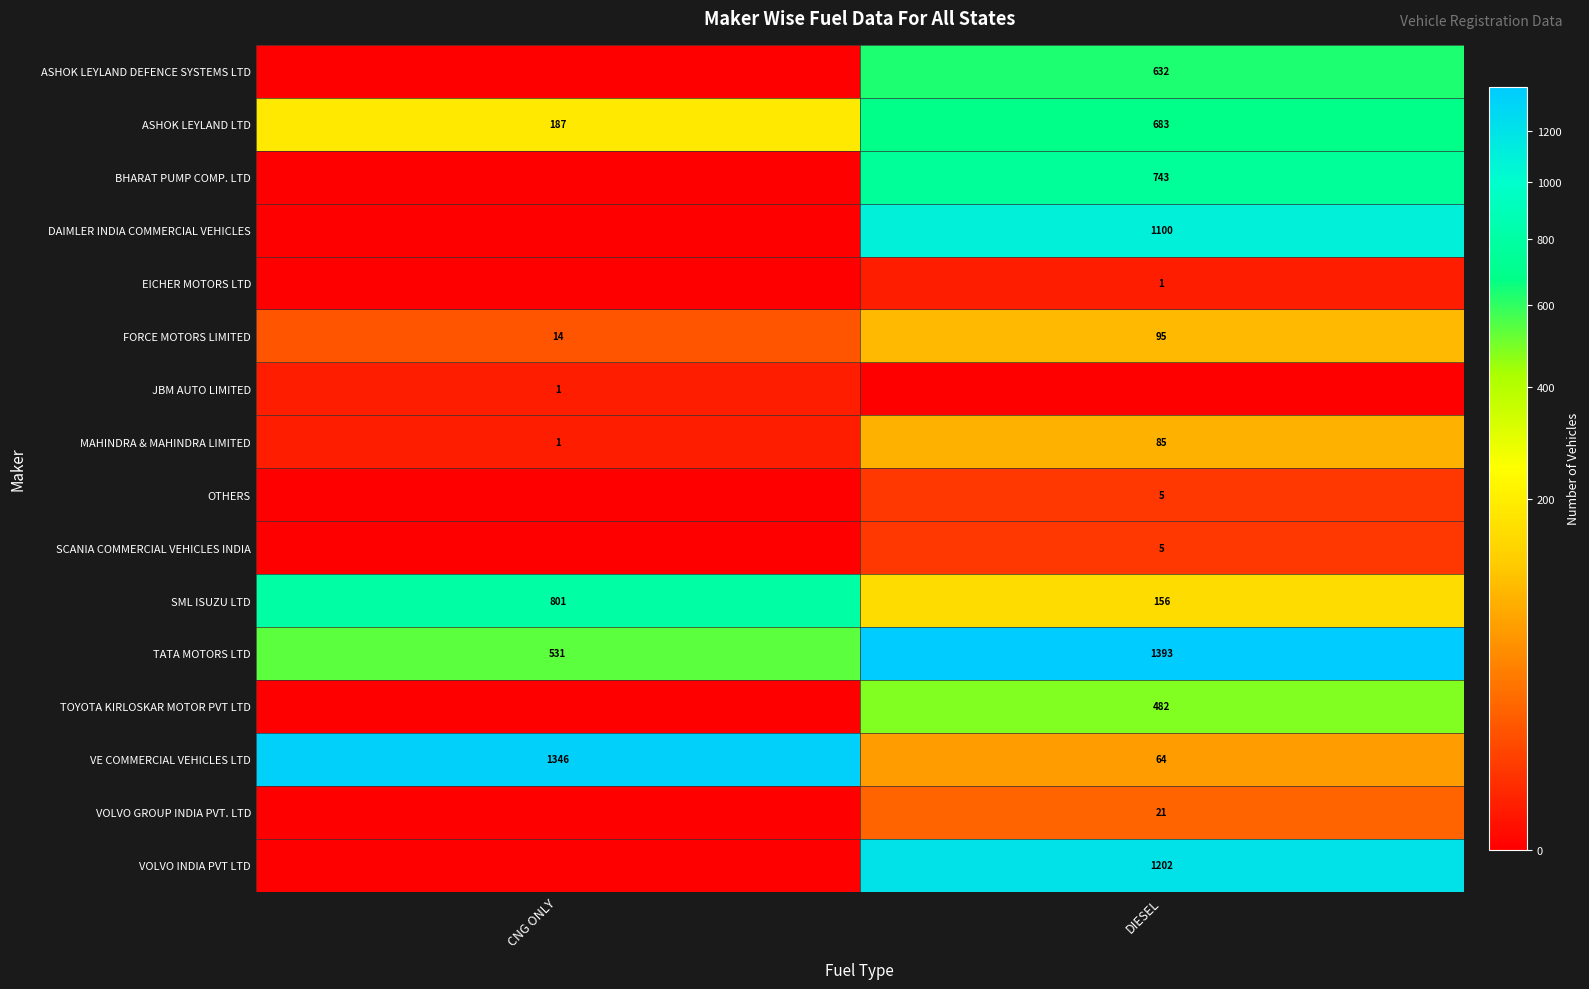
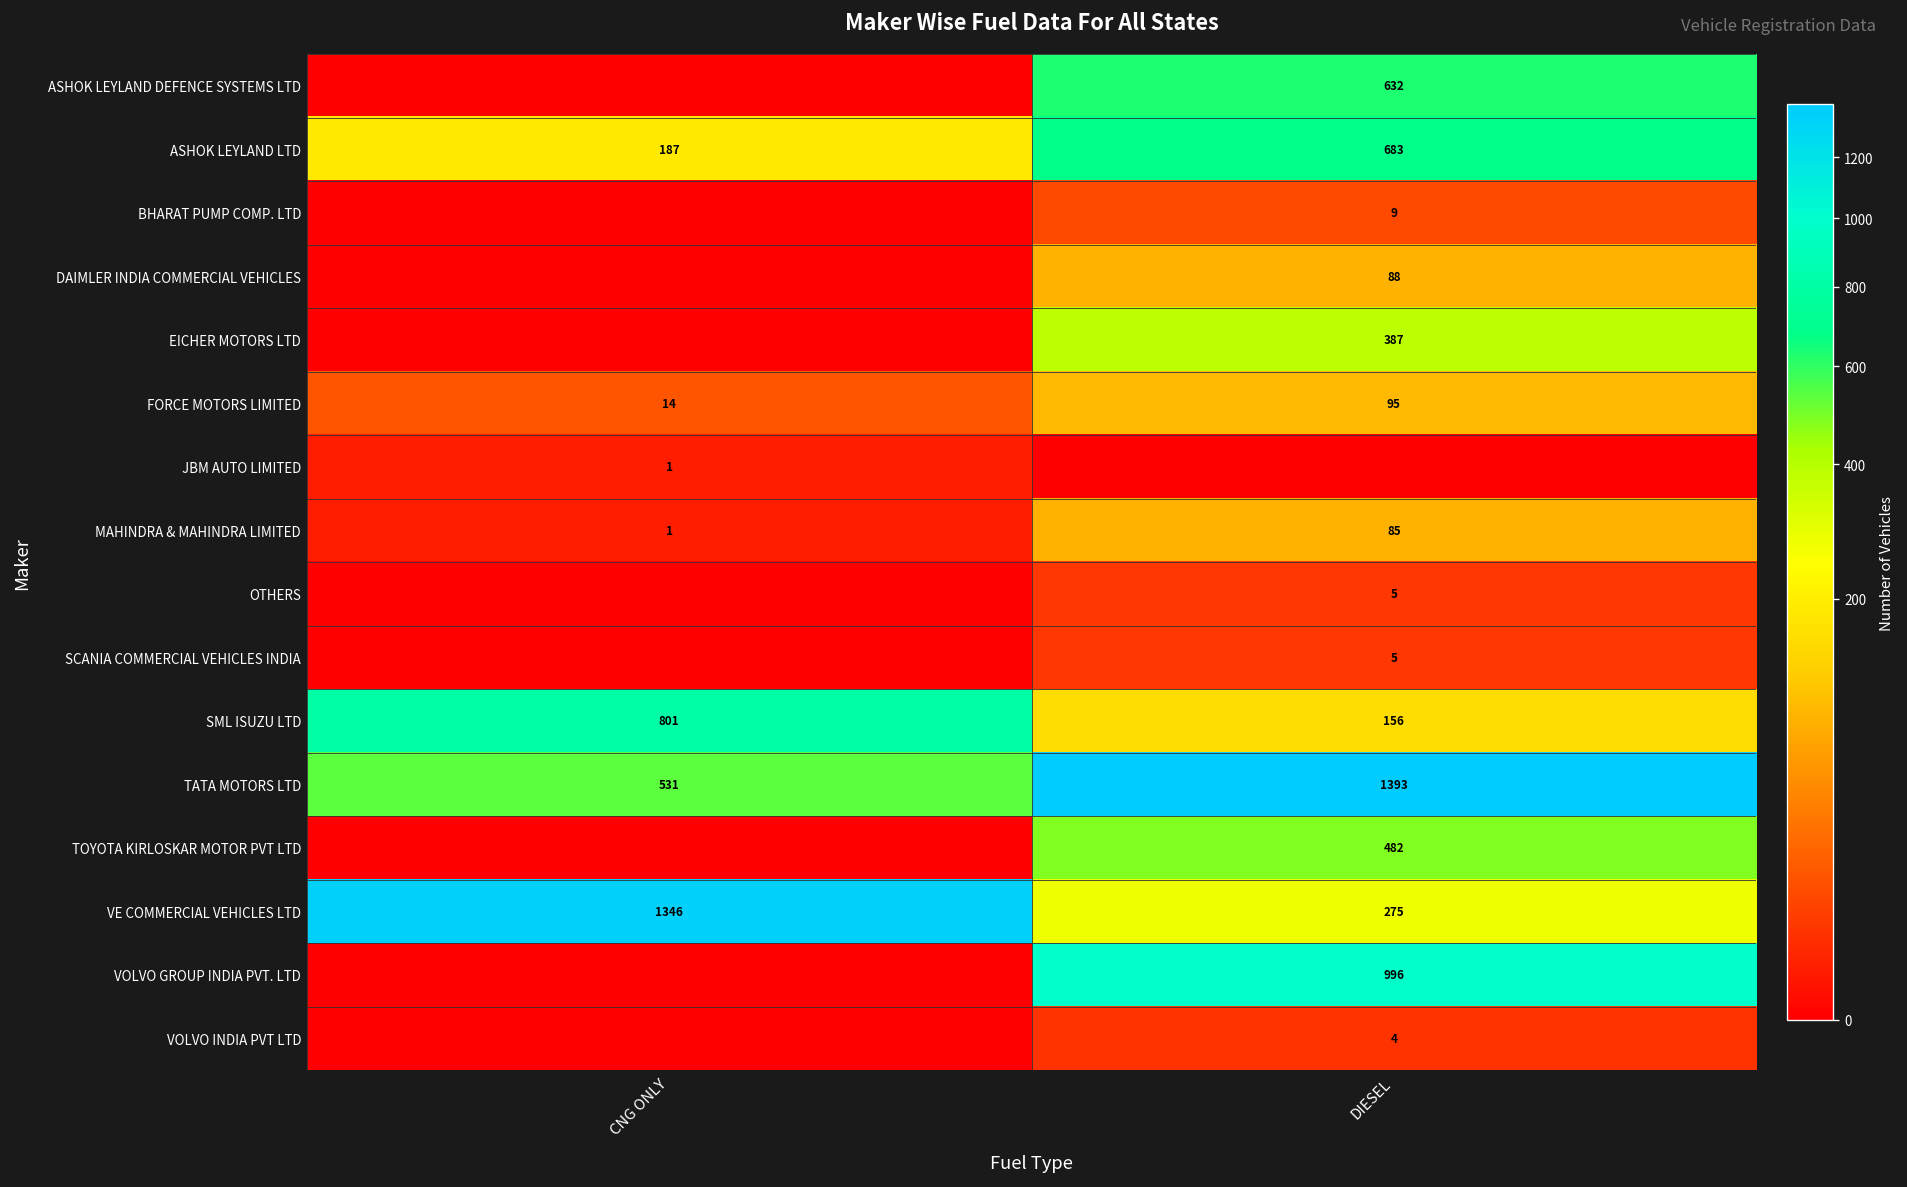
BHARAT PUMP COMP. LTD, DIESEL: 743 -> 9
DAIMLER INDIA COMMERCIAL VEHICLES, DIESEL: 1100 -> 88
EICHER MOTORS LTD, DIESEL: 1 -> 387
VE COMMERCIAL VEHICLES LTD, DIESEL: 64 -> 275
VOLVO GROUP INDIA PVT. LTD, DIESEL: 21 -> 996
VOLVO INDIA PVT LTD, DIESEL: 1202 -> 4
